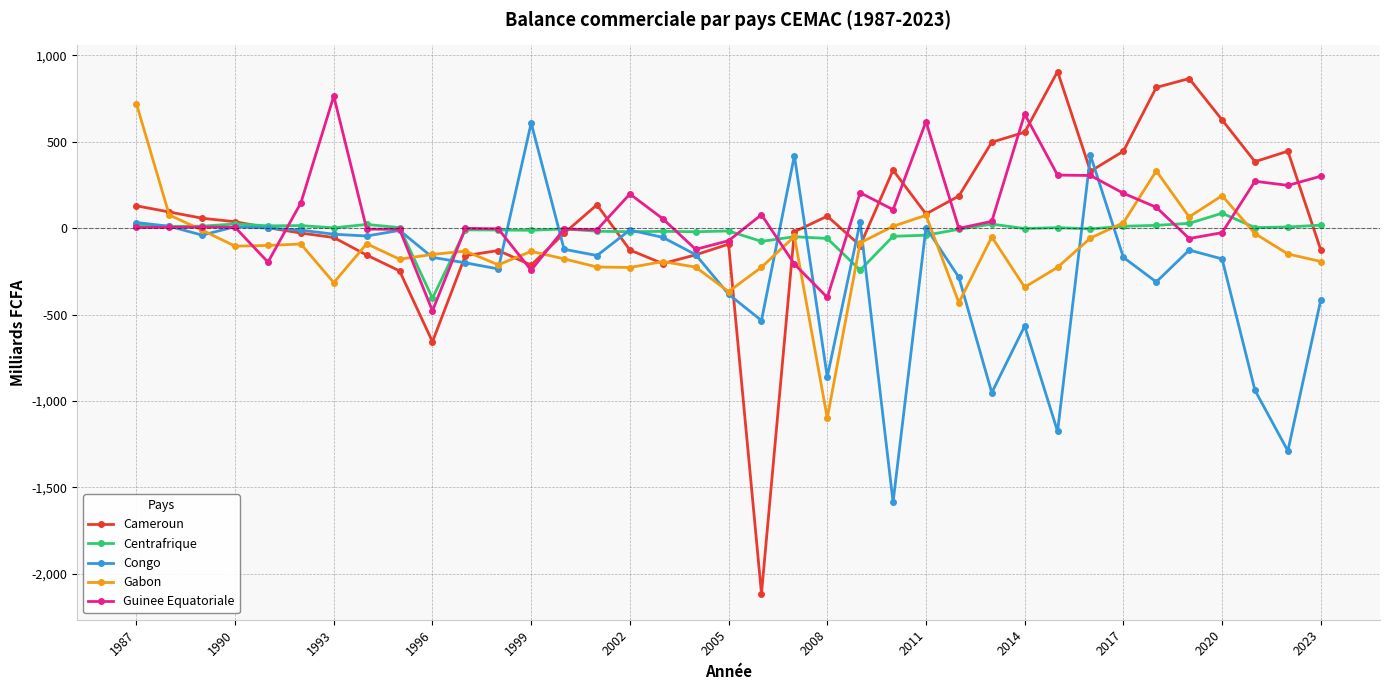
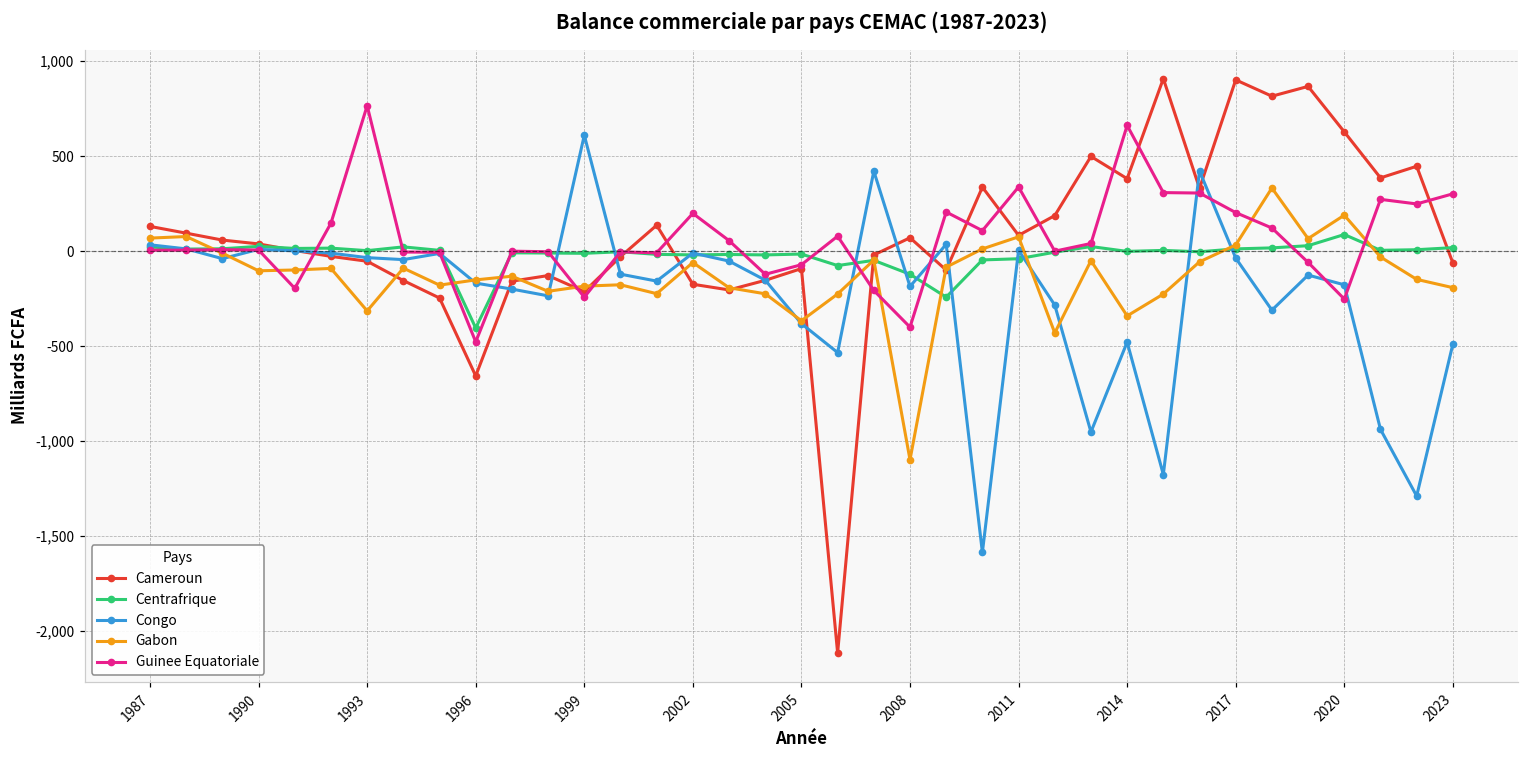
Gabon, 1987: 720 -> 70
Gabon, 1999: -130 -> -180
Cameroun, 2002: -130 -> -170
Gabon, 2002: -230 -> -60
Centrafrique, 2008: -60 -> -120
Congo, 2008: -860 -> -190
Guinee Equatoriale, 2011: 620 -> 340
Cameroun, 2014: 560 -> 380
Congo, 2014: -570 -> -480
Cameroun, 2017: 450 -> 900
Congo, 2017: -170 -> -40
Guinee Equatoriale, 2020: -30 -> -250
Cameroun, 2023: -130 -> -60
Congo, 2023: -420 -> -490
